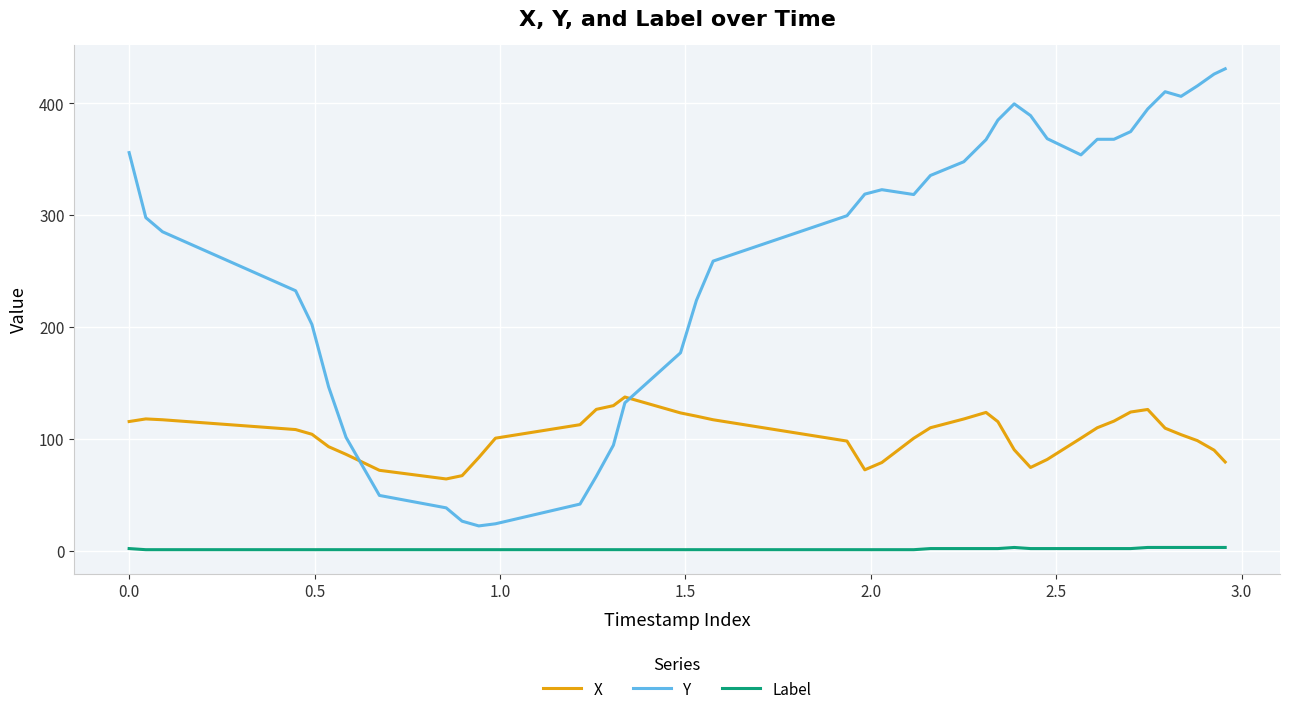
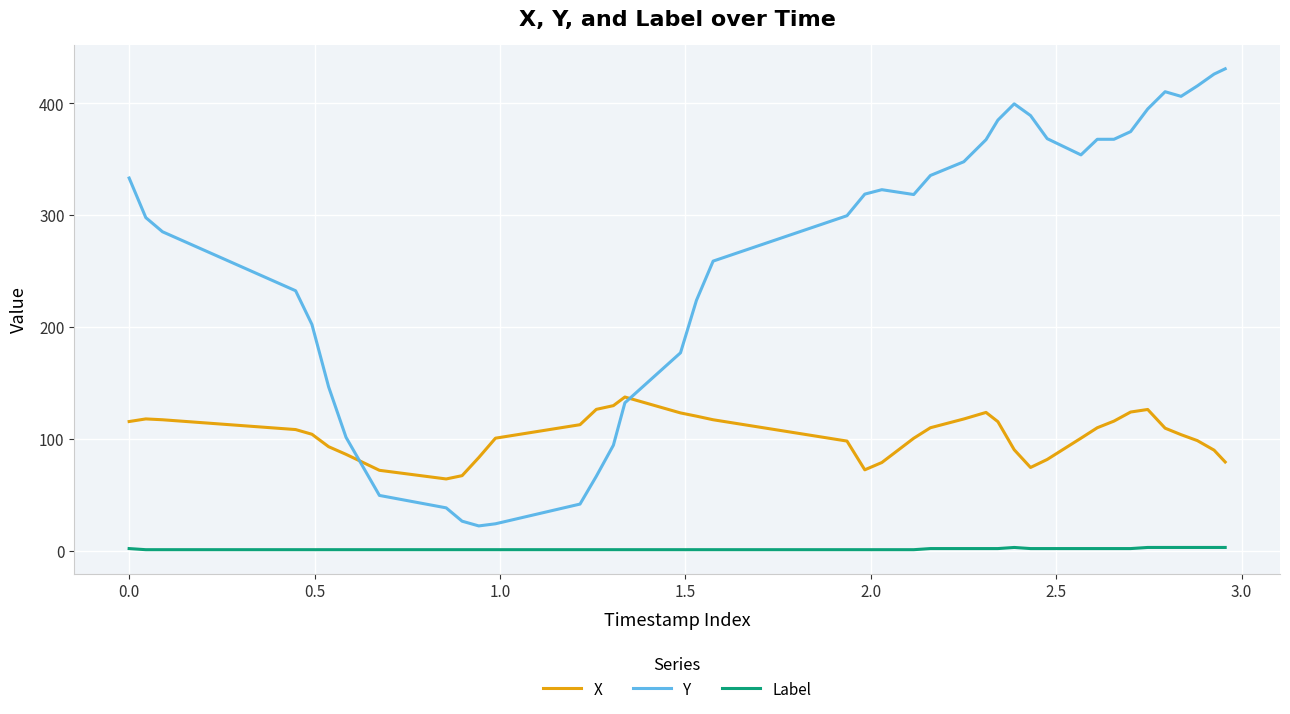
Y, 0.0: 356 -> 333
